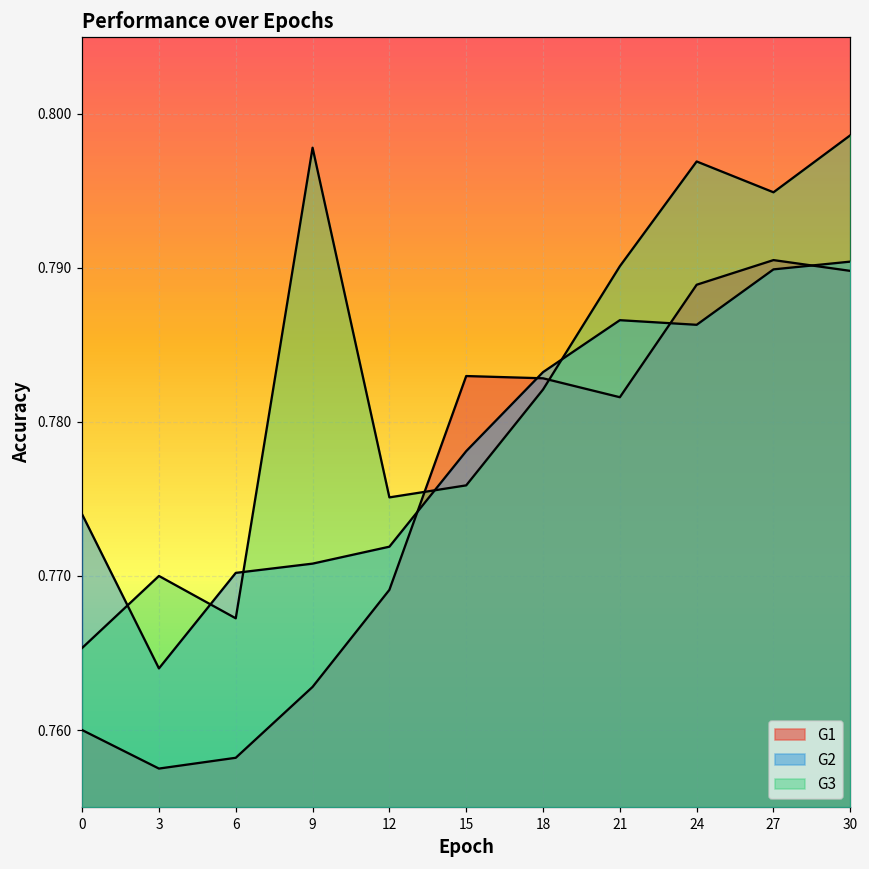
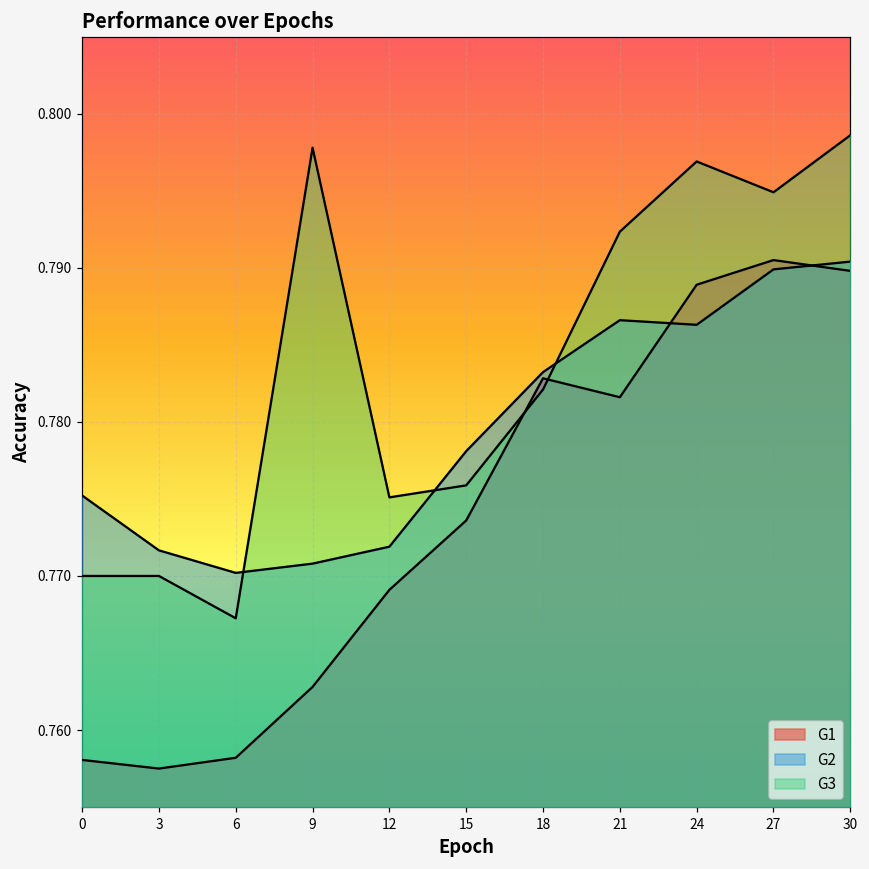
G1, 0: 0.7600 -> 0.7581
G2, 0: 0.7740 -> 0.7752
G3, 0: 0.7653 -> 0.7700
G2, 3: 0.7640 -> 0.7717
G1, 15: 0.7830 -> 0.7736
G3, 21: 0.7901 -> 0.7923
